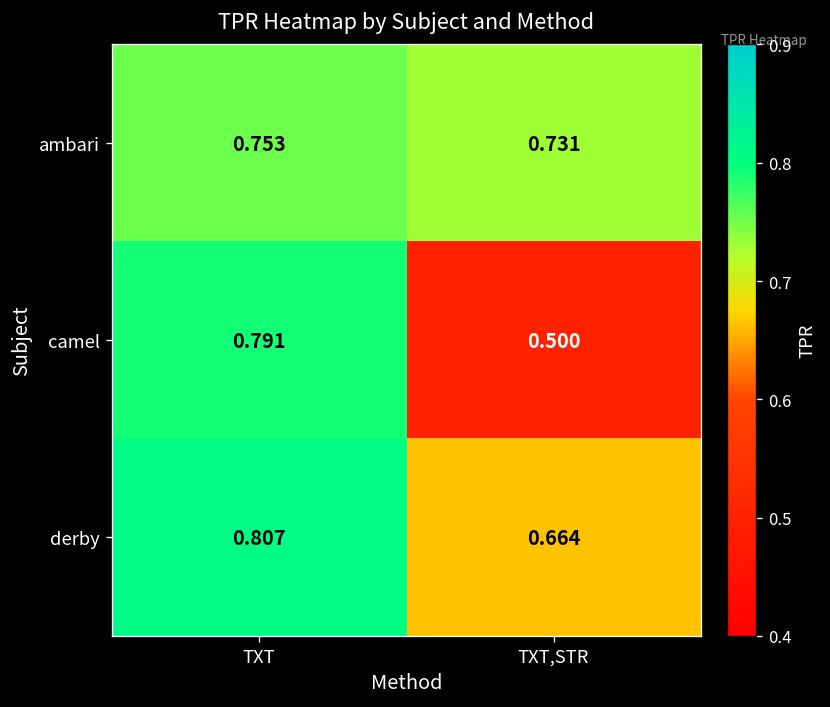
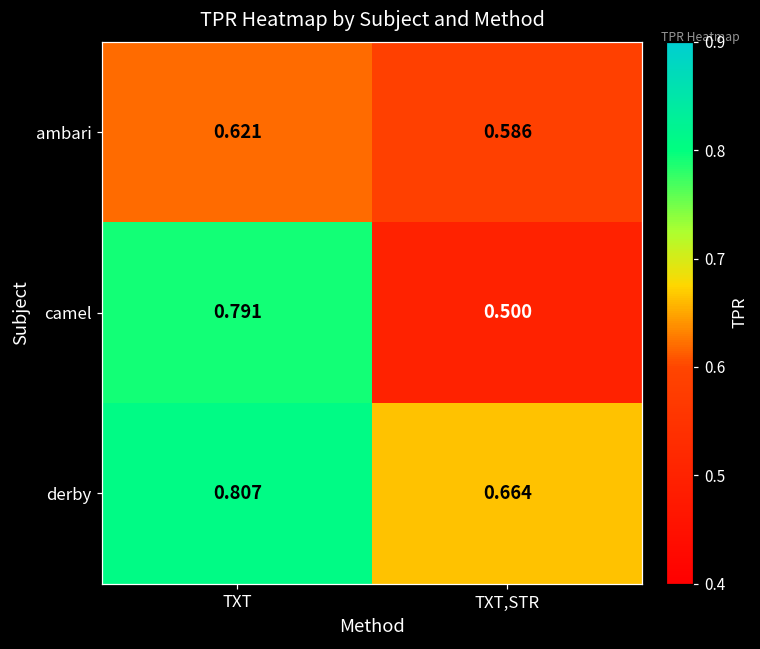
ambari, TXT: 0.753 -> 0.621
ambari, TXT,STR: 0.731 -> 0.586
